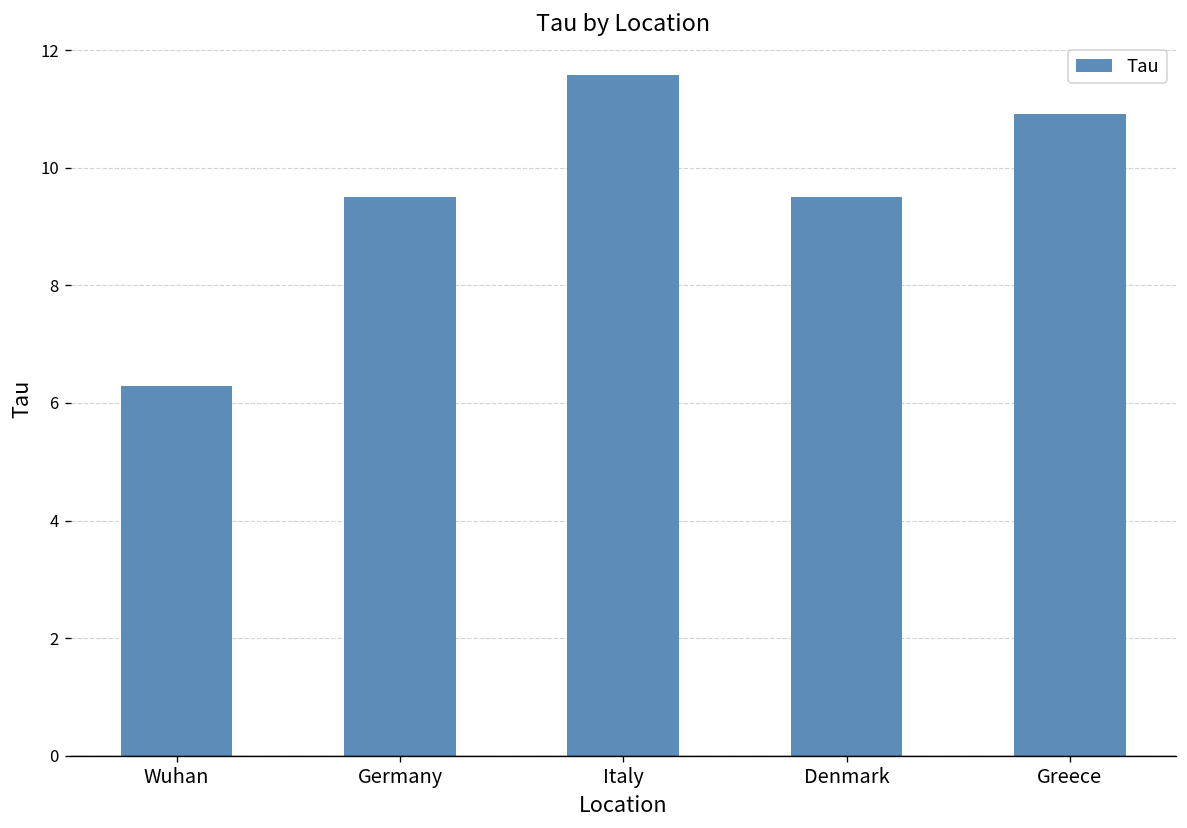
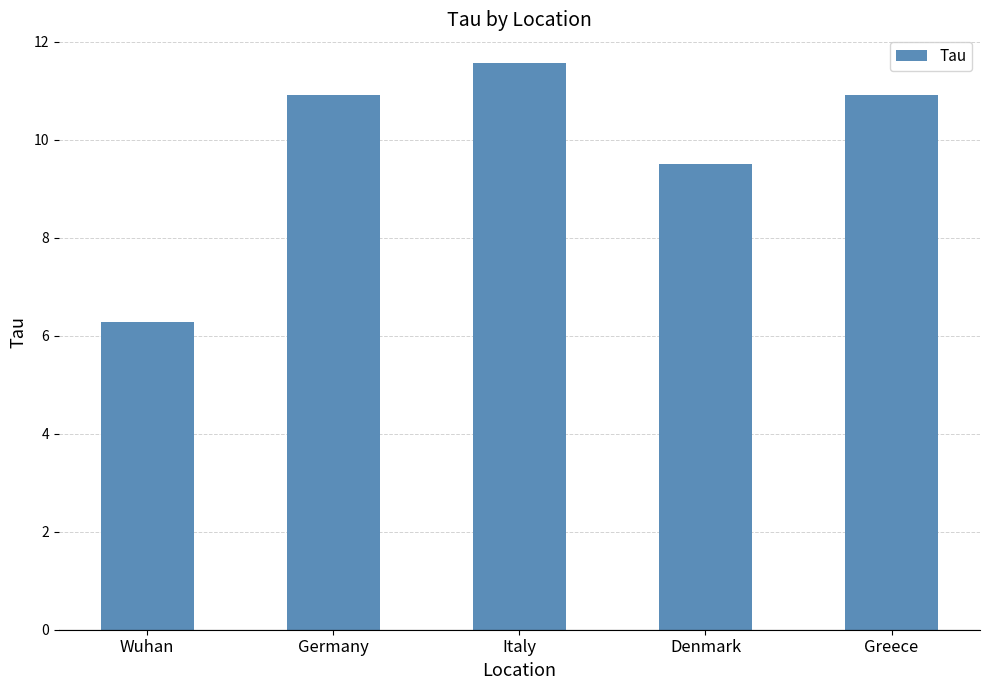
Germany: 9.5 -> 10.9
